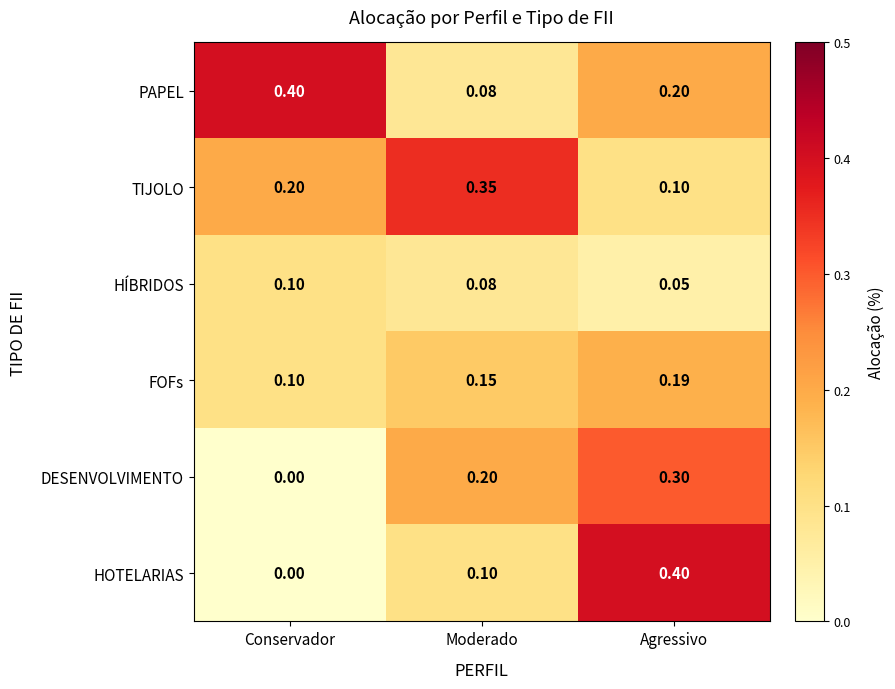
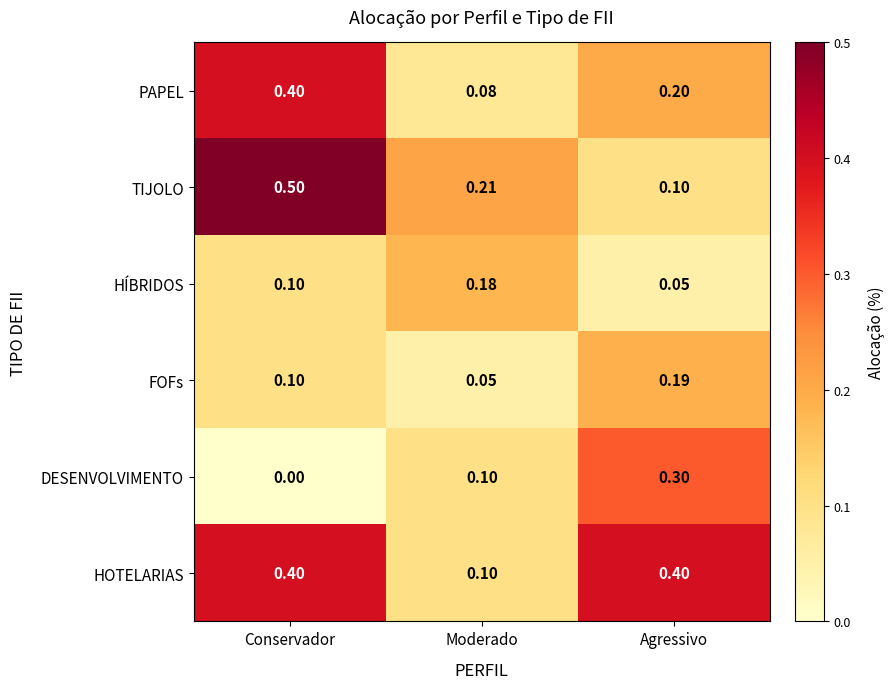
TIJOLO, Conservador: 0.20 -> 0.50
TIJOLO, Moderado: 0.35 -> 0.21
HÍBRIDOS, Moderado: 0.08 -> 0.18
FOFs, Moderado: 0.15 -> 0.05
DESENVOLVIMENTO, Moderado: 0.20 -> 0.10
HOTELARIAS, Conservador: 0.00 -> 0.40
